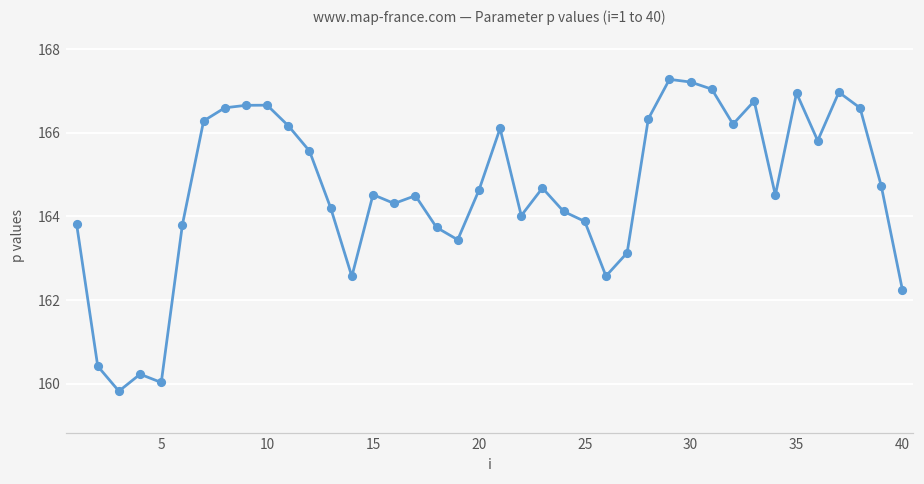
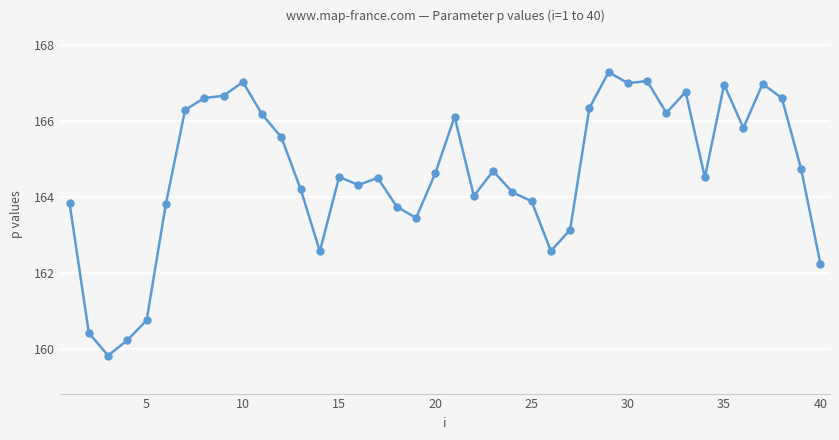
5: 160.0 -> 160.7
10: 166.7 -> 167.0
30: 167.2 -> 167.0
